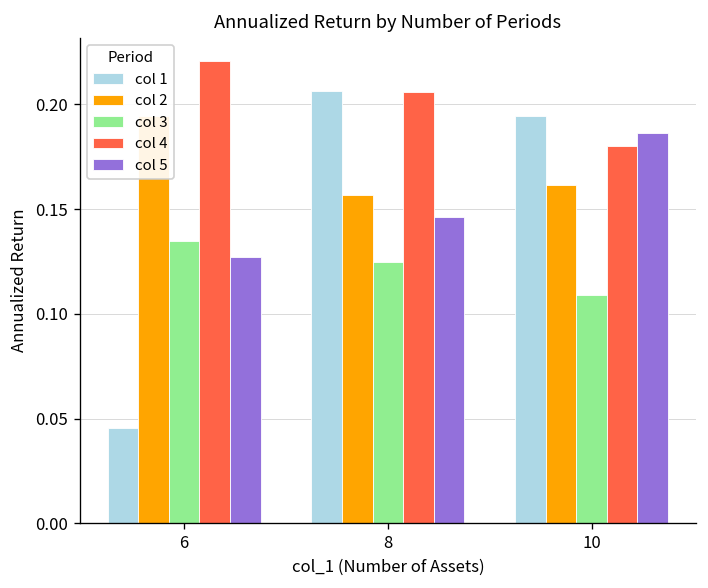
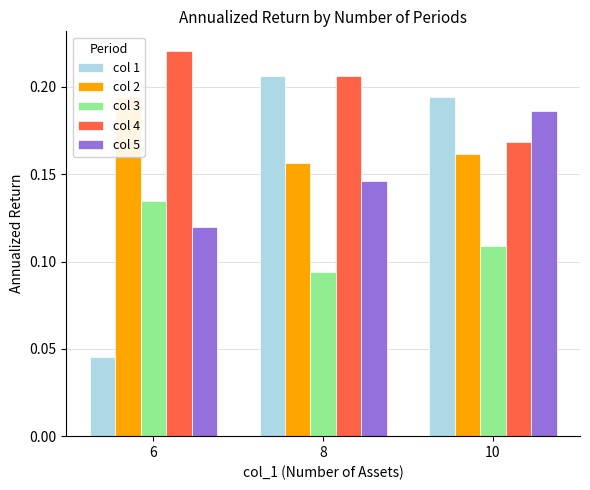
col 5, 6: 0.127 -> 0.120
col 3, 8: 0.125 -> 0.094
col 4, 10: 0.180 -> 0.168
